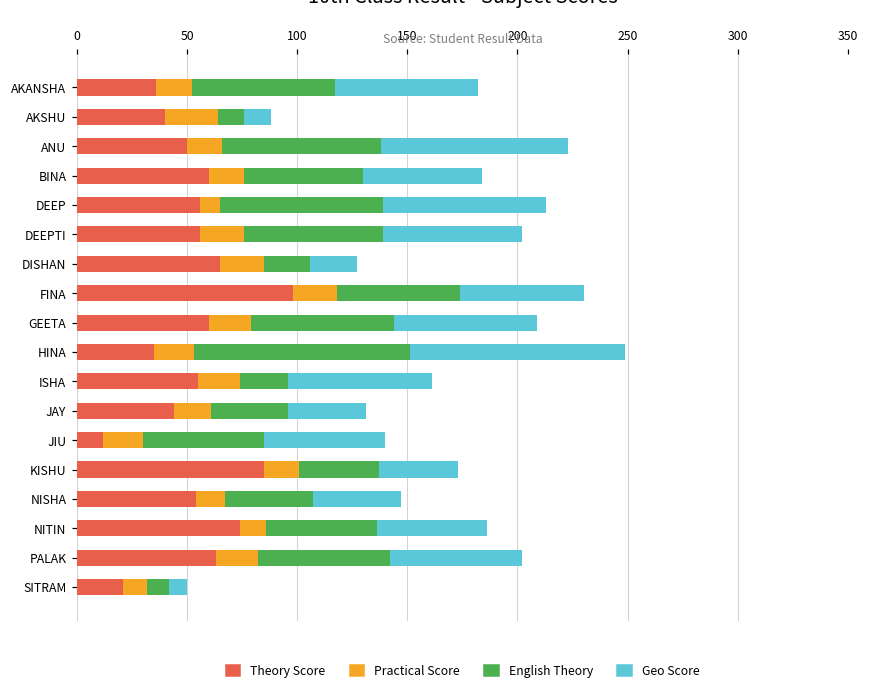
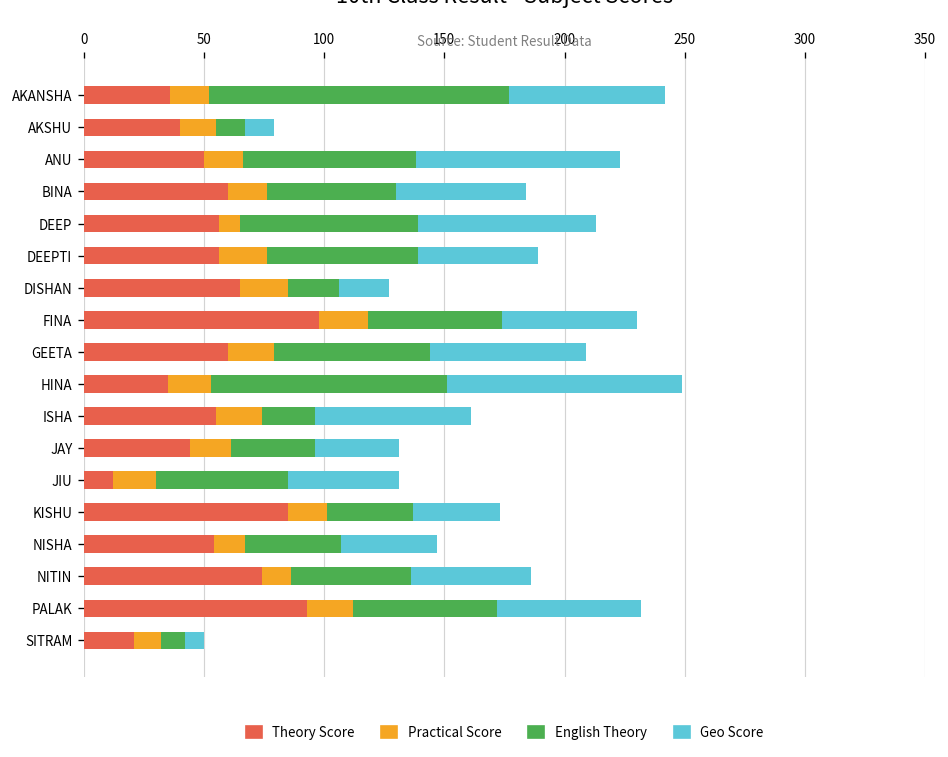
English Theory, AKANSHA: 65 -> 125
Practical Score, AKSHU: 24 -> 15
Geo Score, DEEPTI: 63 -> 50
Geo Score, JIU: 55 -> 46
Theory Score, PALAK: 63 -> 93
